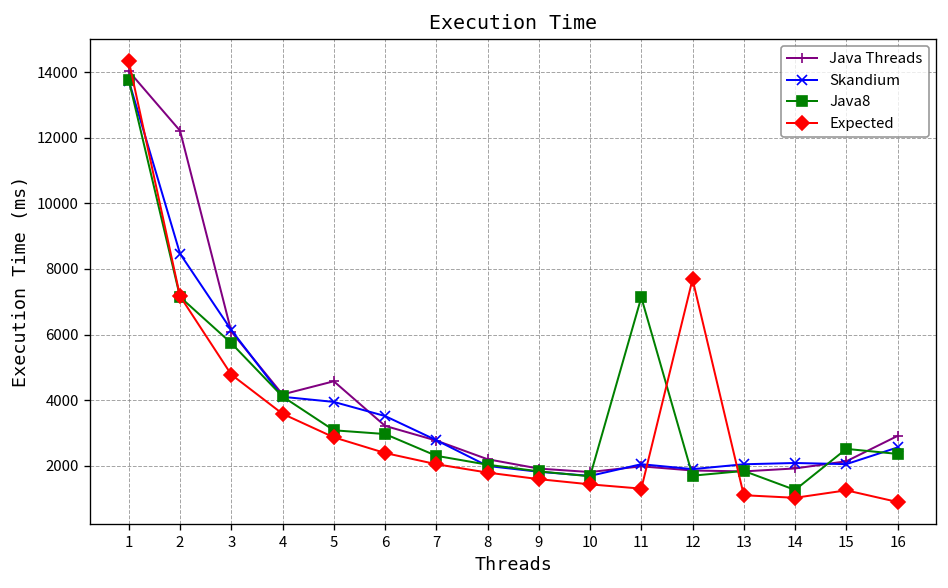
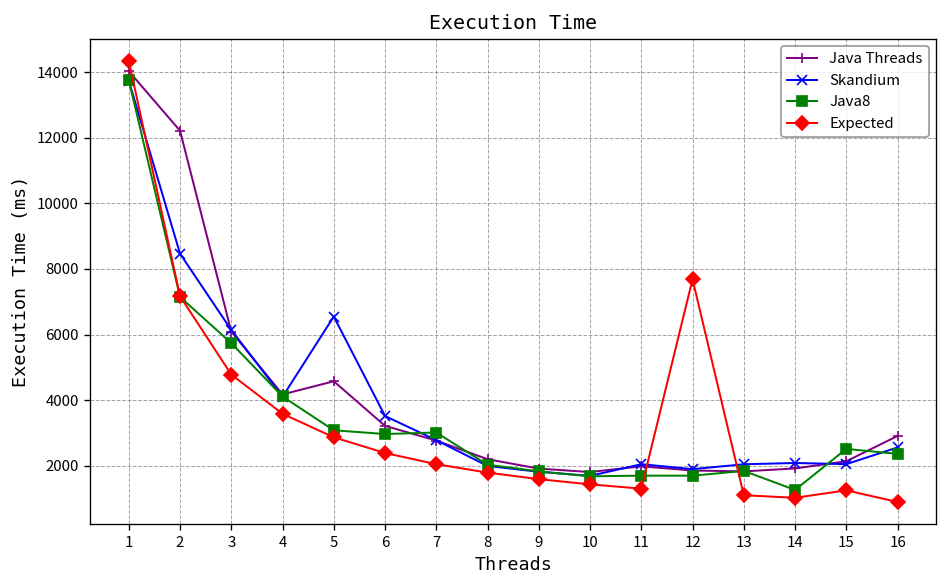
Skandium, 5: 3900 -> 6600
Java8, 7: 2300 -> 3000
Java8, 11: 7100 -> 1700
